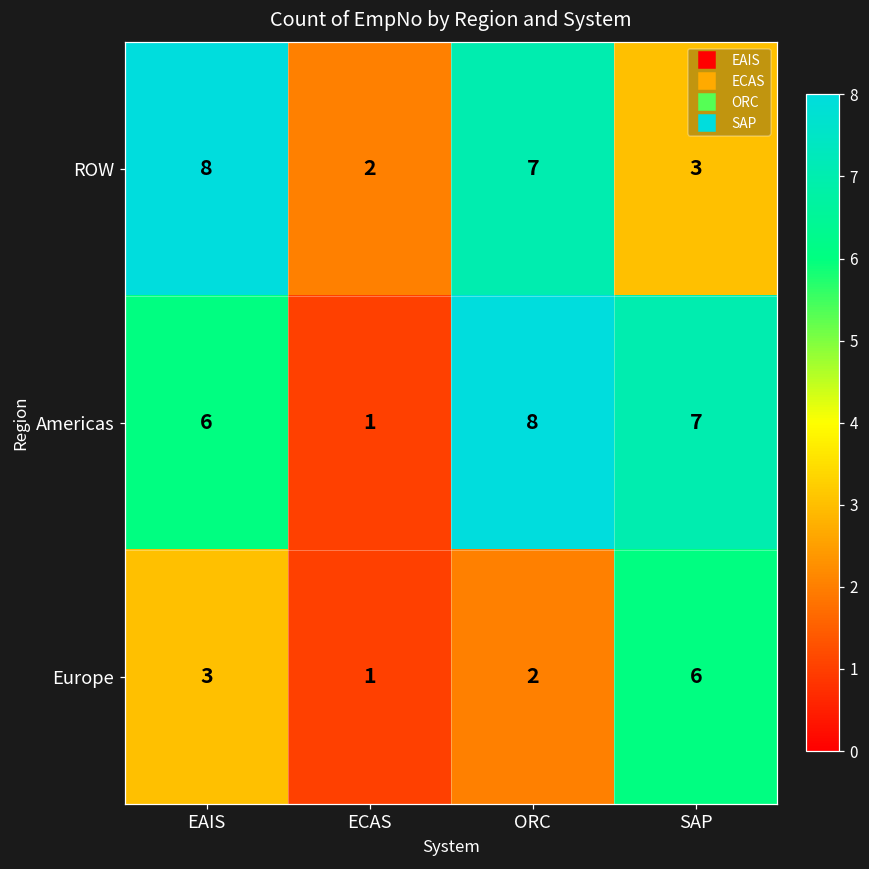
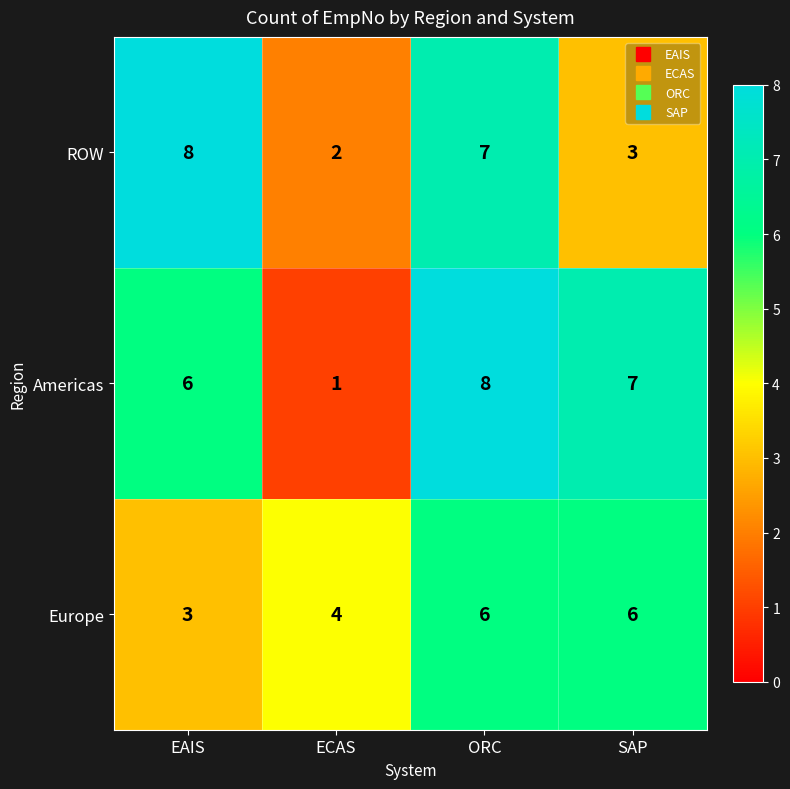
Europe, ECAS: 1 -> 4
Europe, ORC: 2 -> 6
